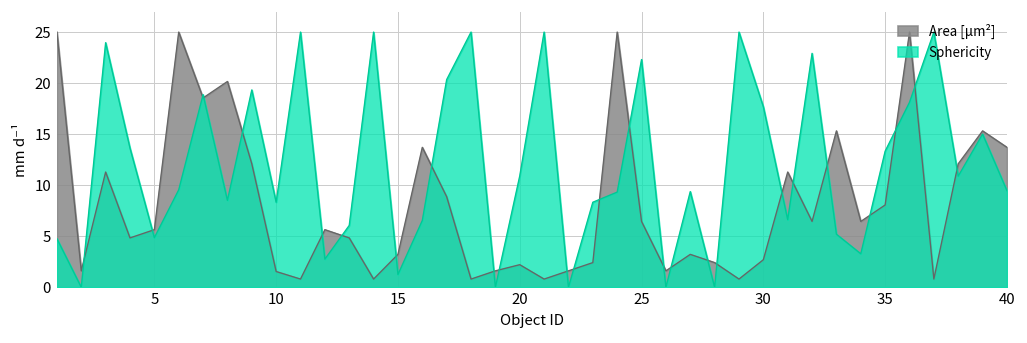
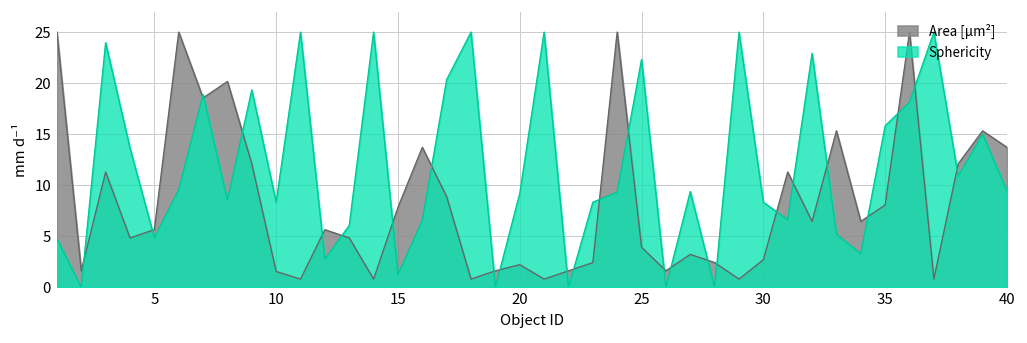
Area [µm²], 15: 3 -> 8
Sphericity, 20: 11 -> 9
Area [µm²], 25: 6 -> 4
Sphericity, 30: 18 -> 8
Sphericity, 35: 13 -> 16
